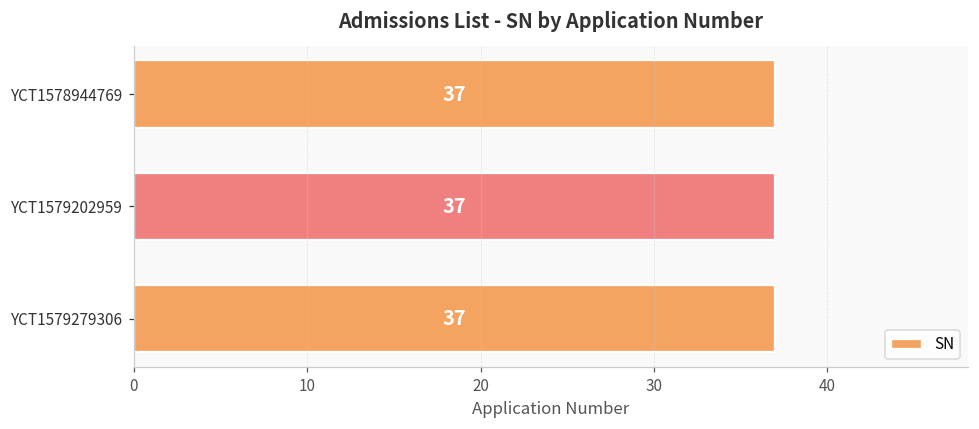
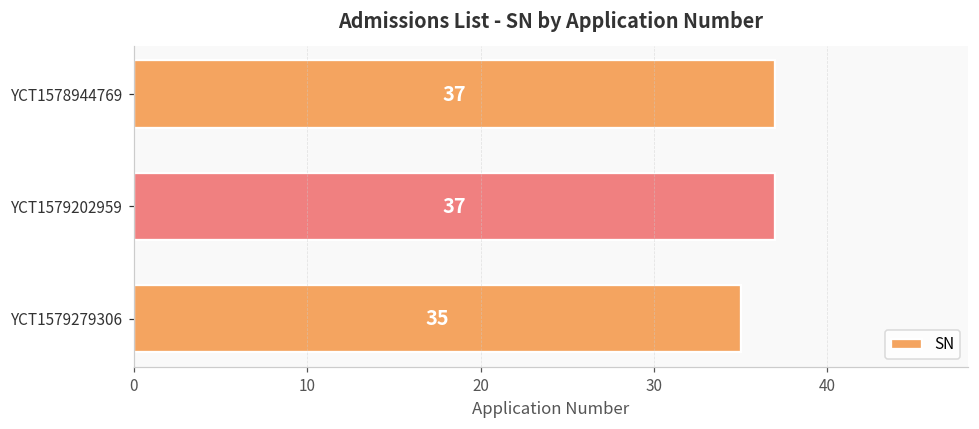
YCT1579279306: 37 -> 35
